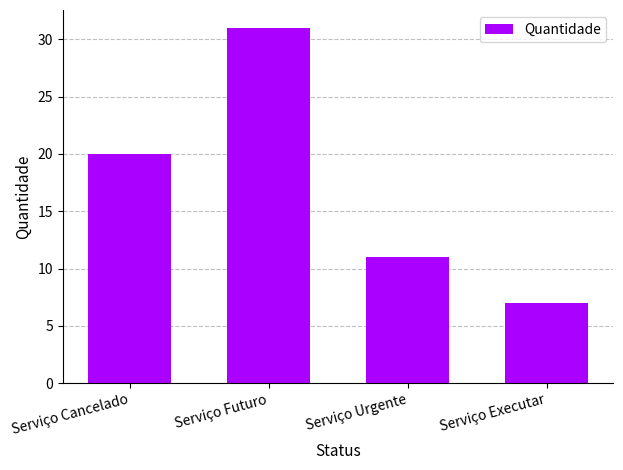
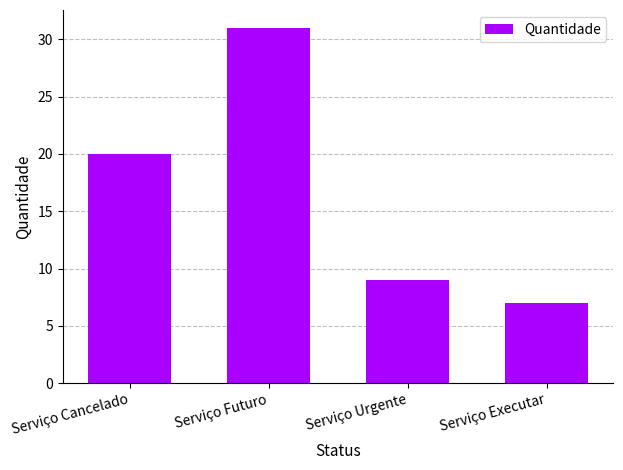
Serviço Urgente: 11 -> 9
